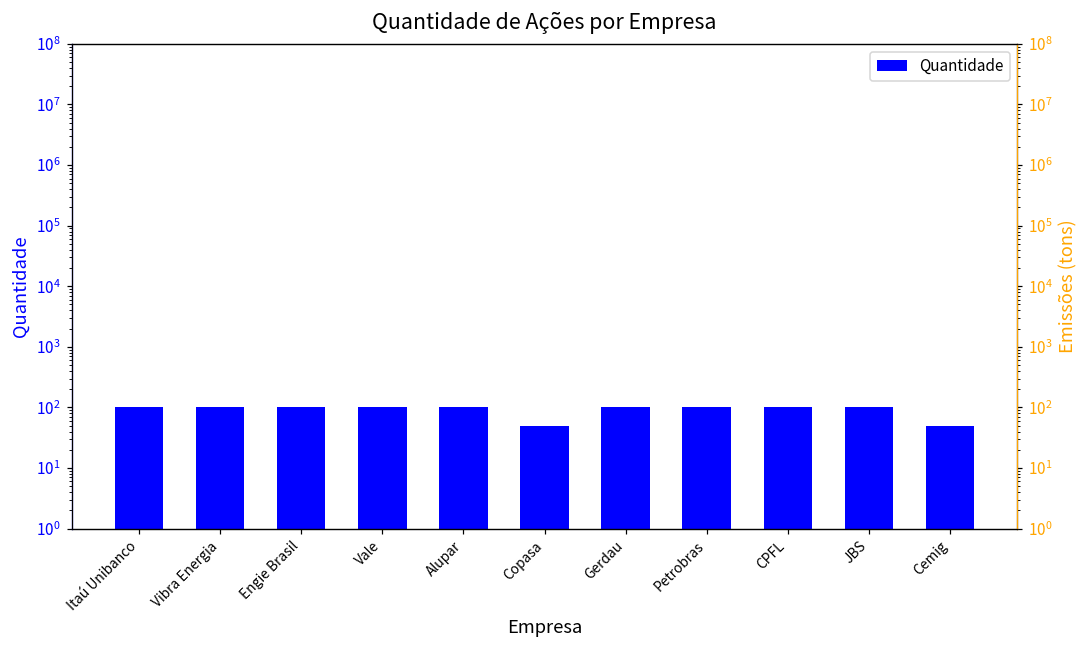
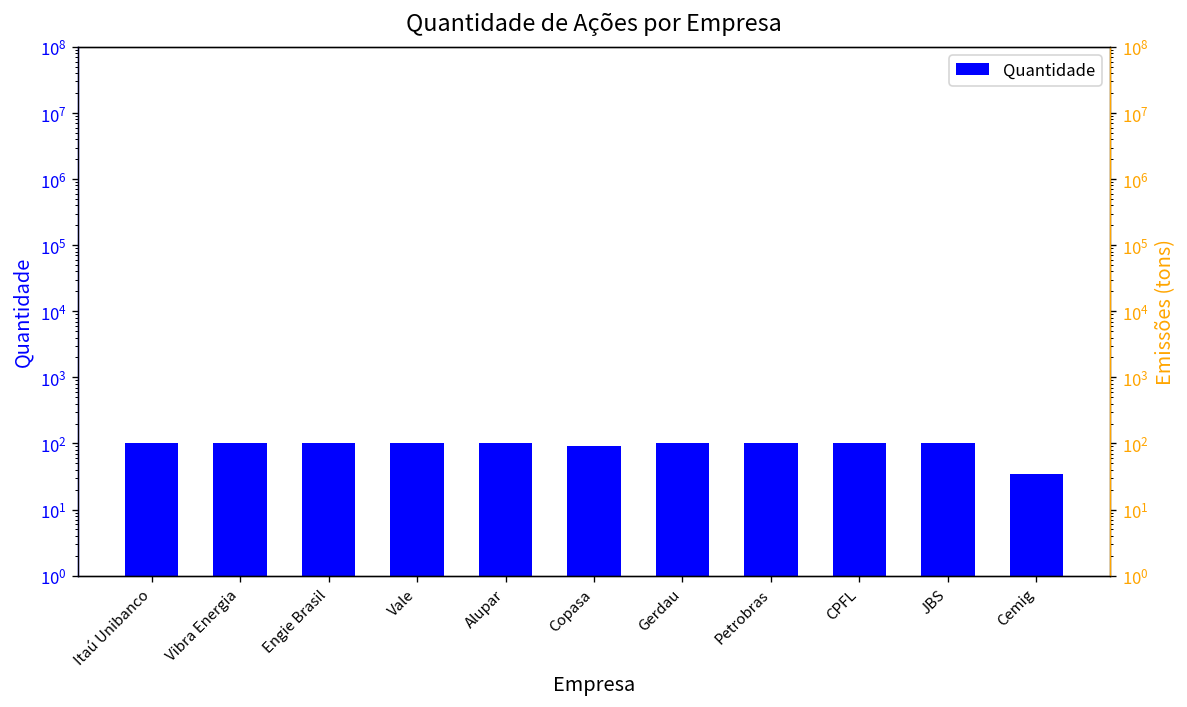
Copasa: 50 -> 90
Cemig: 50 -> 40
